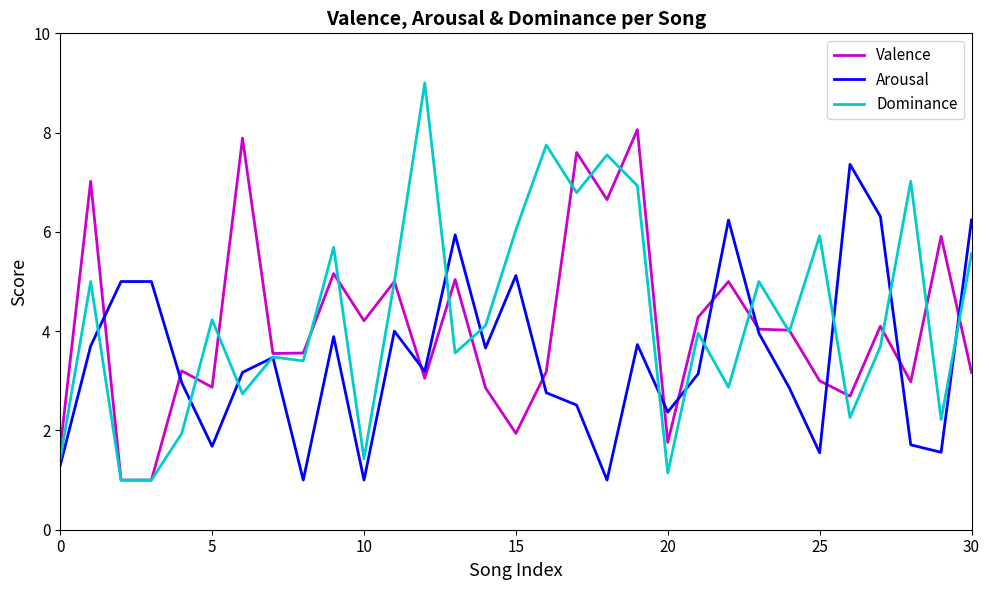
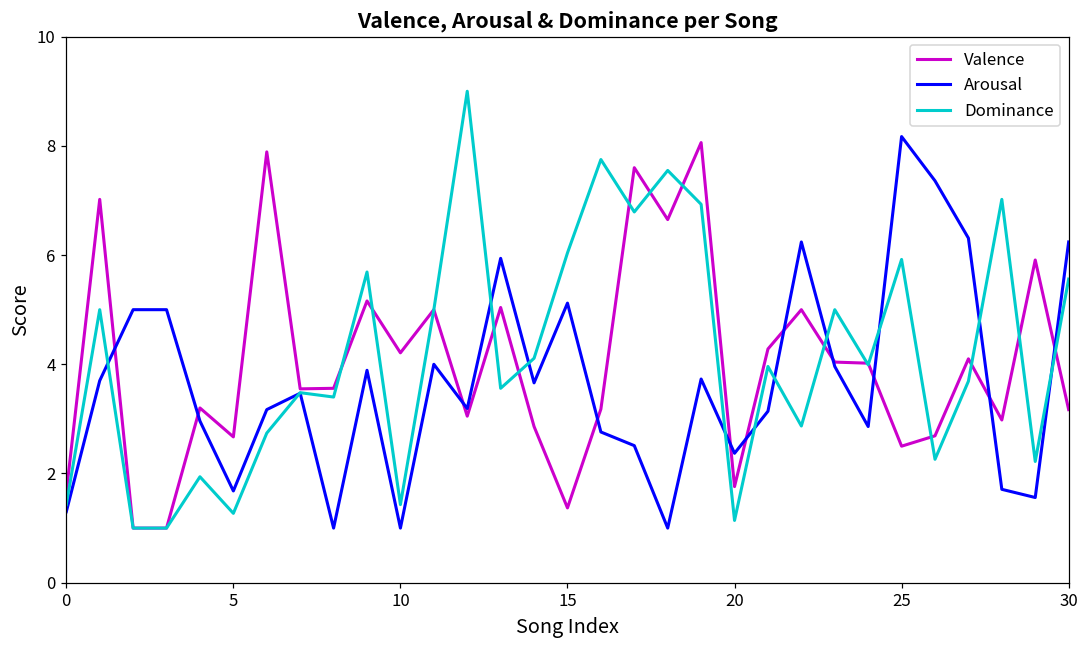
Valence, 5: 2.9 -> 2.7
Dominance, 5: 4.2 -> 1.3
Valence, 15: 1.9 -> 1.4
Valence, 25: 3.0 -> 2.5
Arousal, 25: 1.6 -> 8.2
